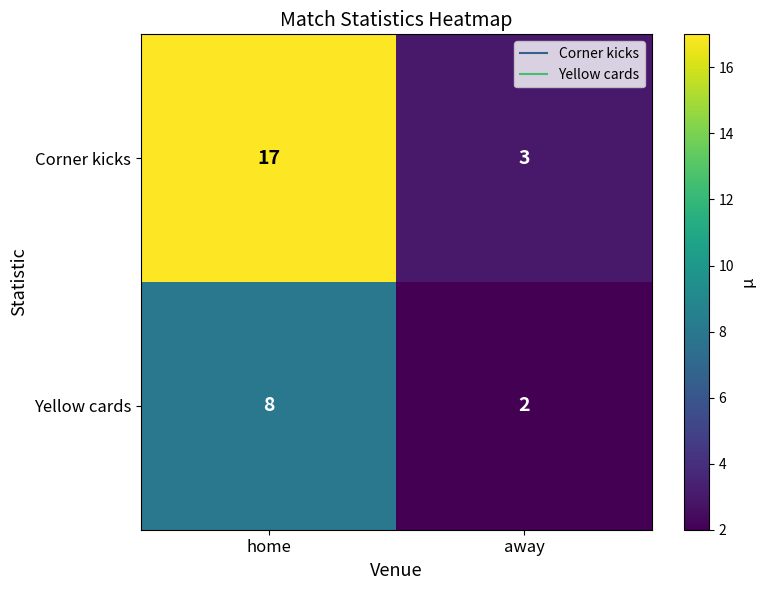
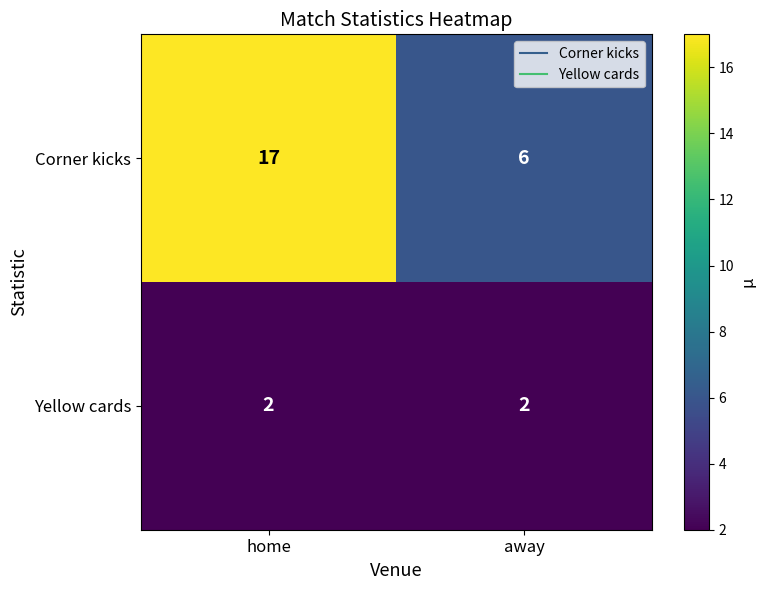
Corner kicks, away: 3 -> 6
Yellow cards, home: 8 -> 2
